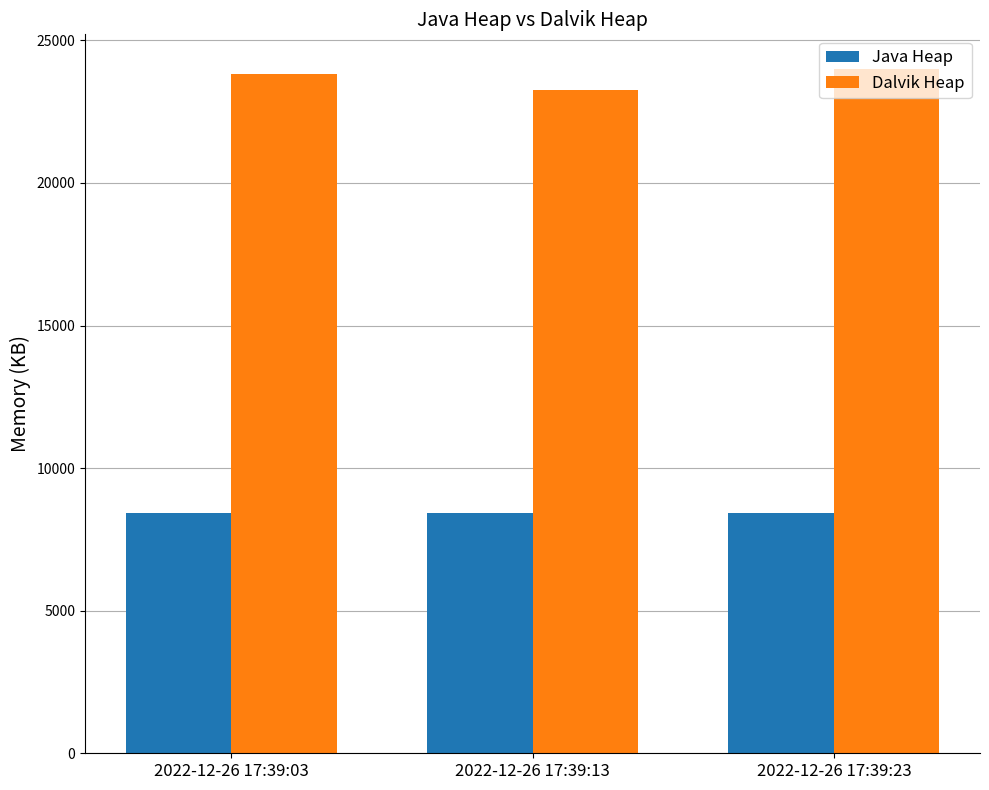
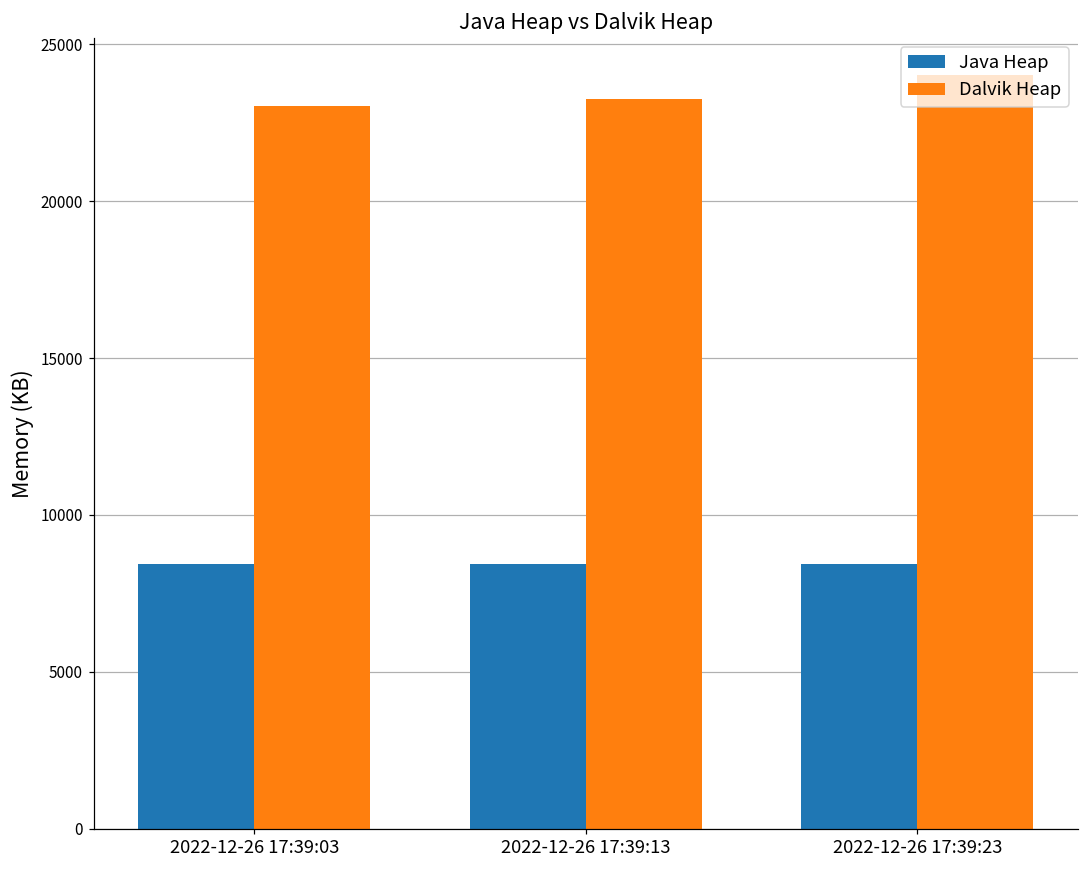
Dalvik Heap, 2022-12-26 17:39:03: 23800 -> 23100
